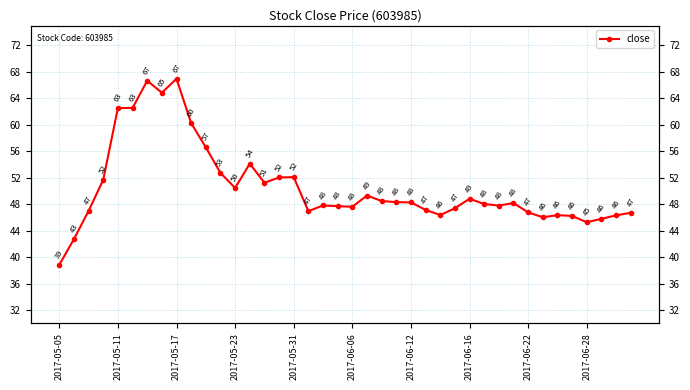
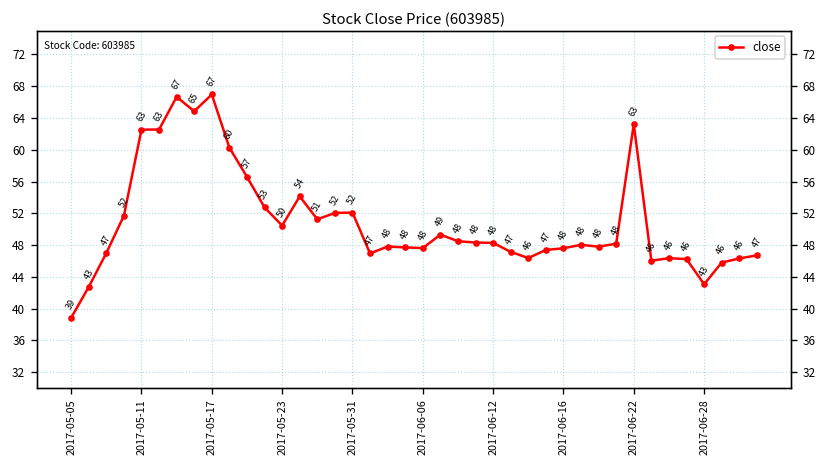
2017-06-16: 49 -> 48
2017-06-22: 47 -> 63
2017-06-28: 45 -> 43
